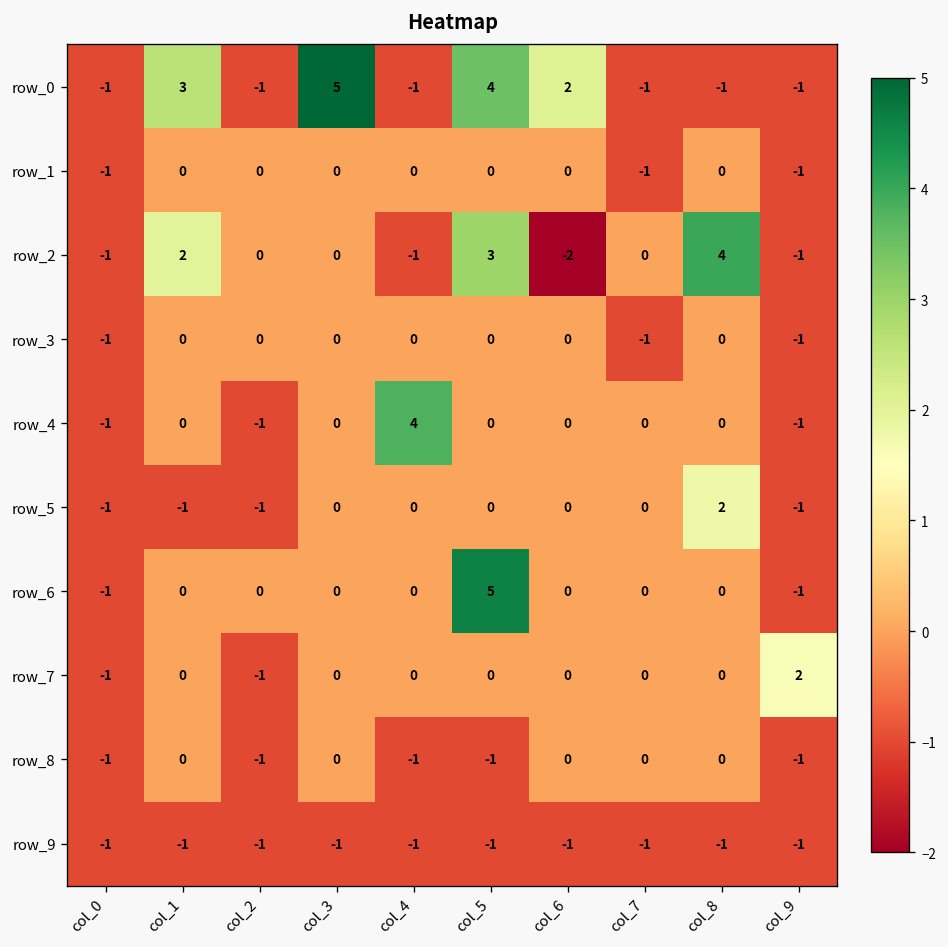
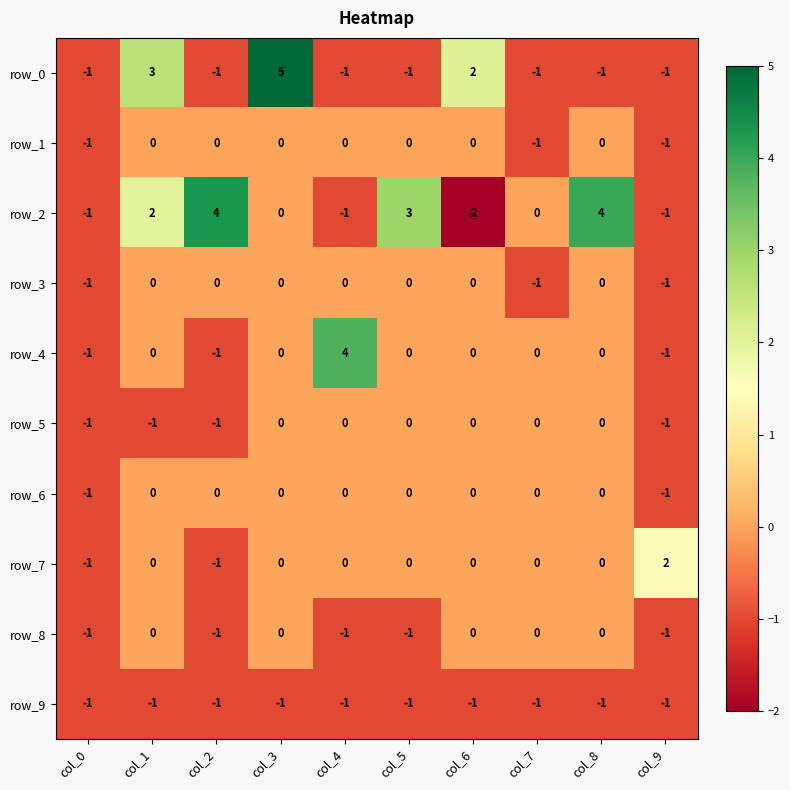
row_0, col_5: 4 -> -1
row_2, col_2: 0 -> 4
row_5, col_8: 2 -> 0
row_6, col_5: 5 -> 0
